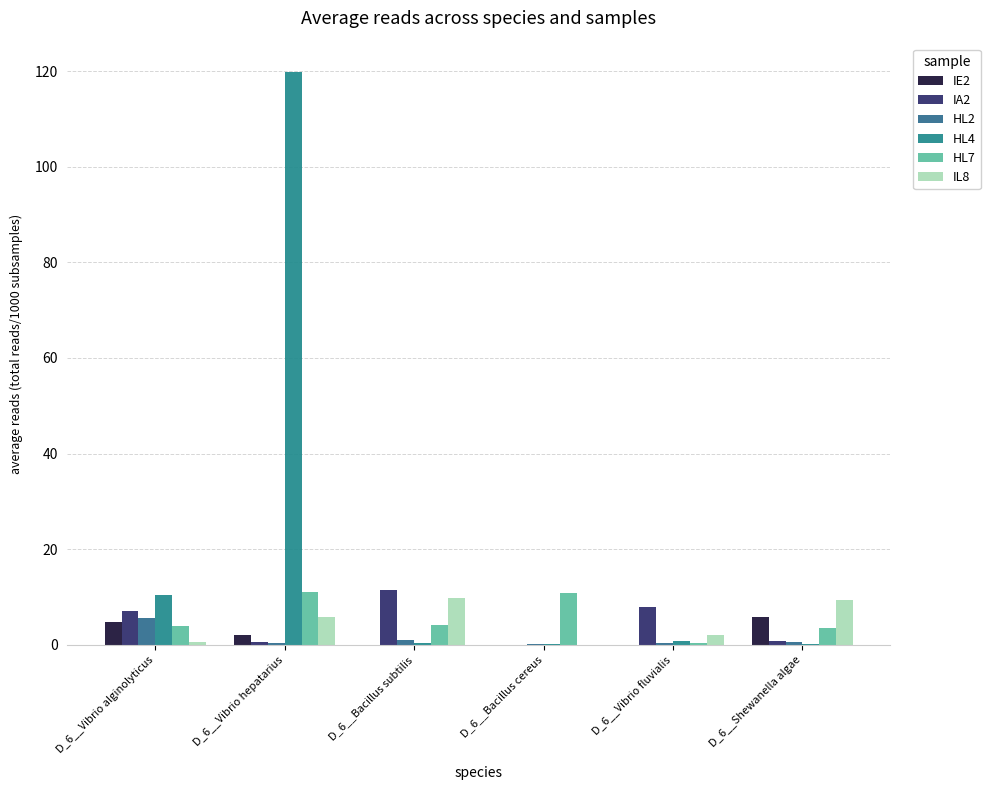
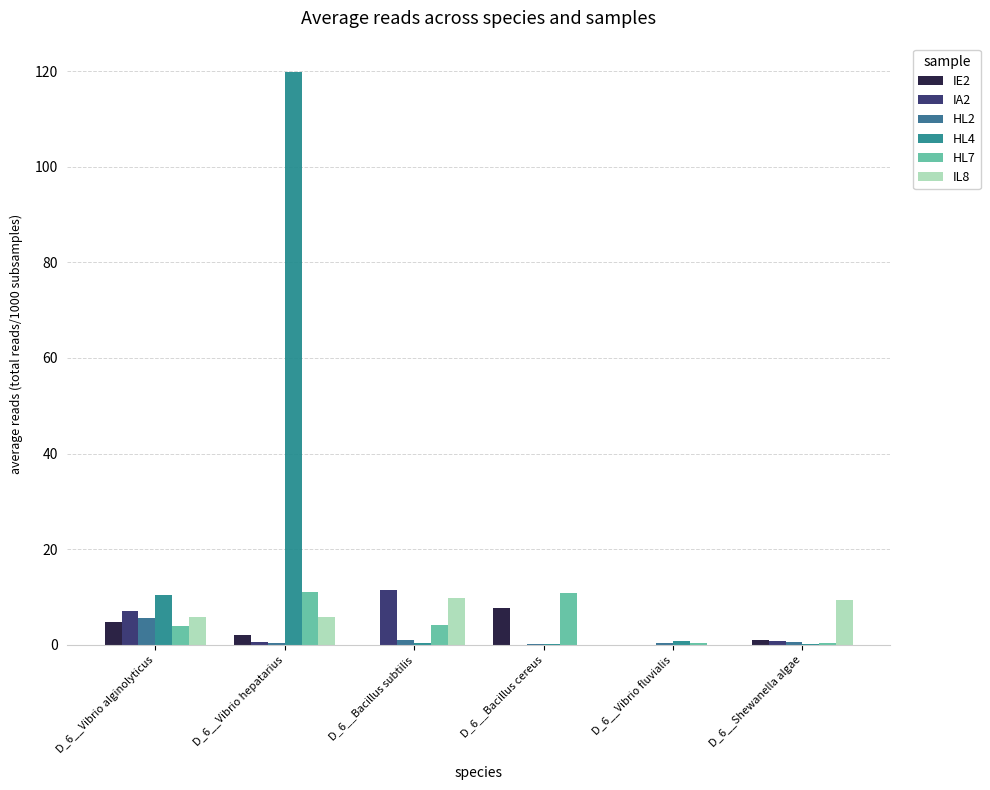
IL8, D_6__Vibrio alginolyticus: 1 -> 6
IE2, D_6__Bacillus cereus: 0 -> 8
IA2, D_6__Vibrio fluvialis: 8 -> 0
IL8, D_6__Vibrio fluvialis: 2 -> 0
IE2, D_6__Shewanella algae: 6 -> 1
HL7, D_6__Shewanella algae: 4 -> 0
